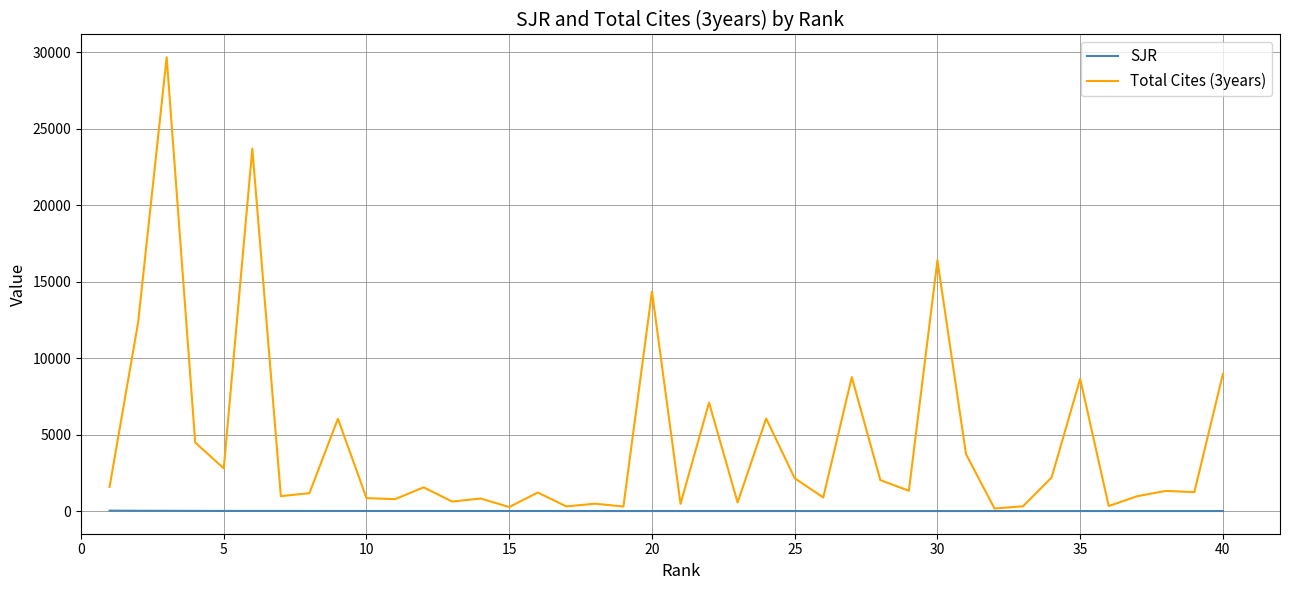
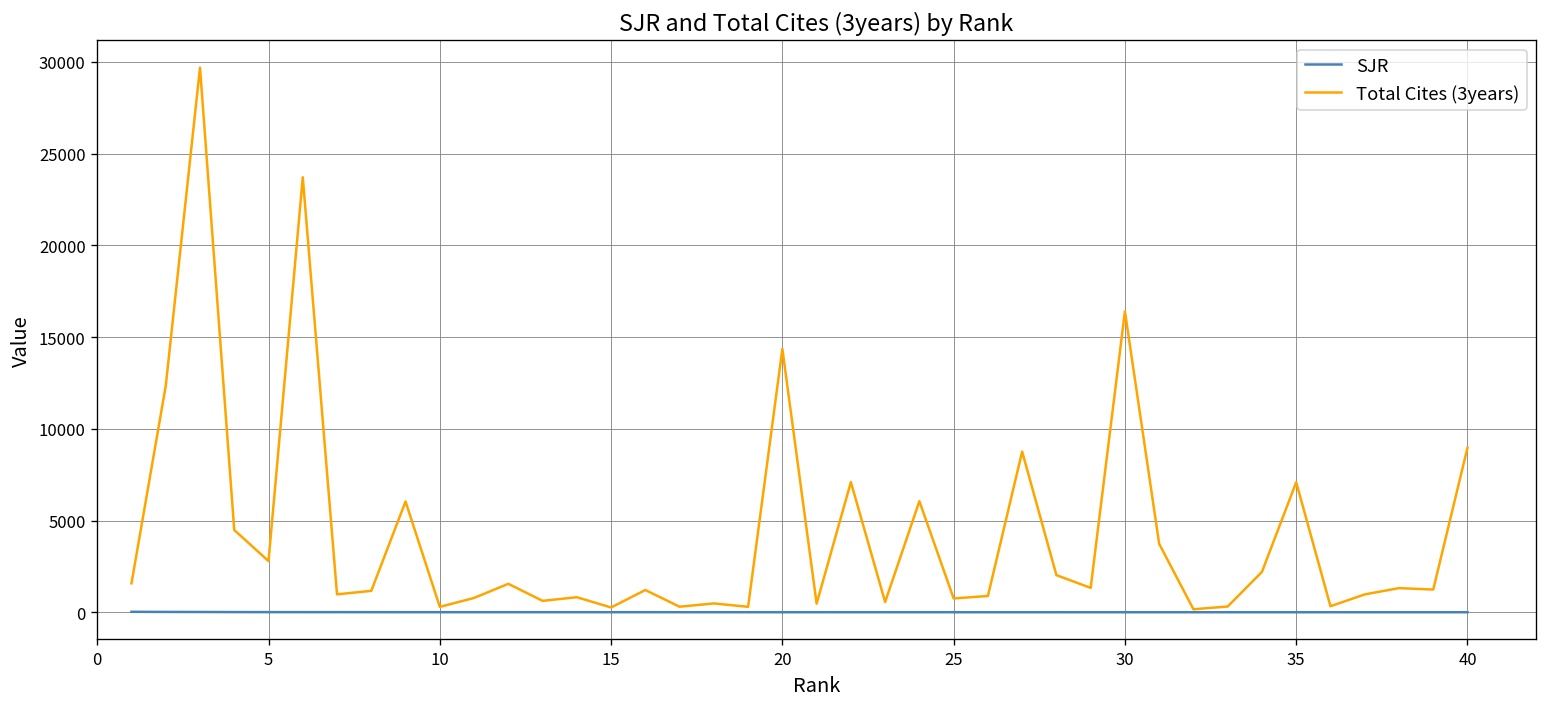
Total Cites (3years), 10: 800 -> 300
Total Cites (3years), 25: 2200 -> 800
Total Cites (3years), 35: 8600 -> 7100
